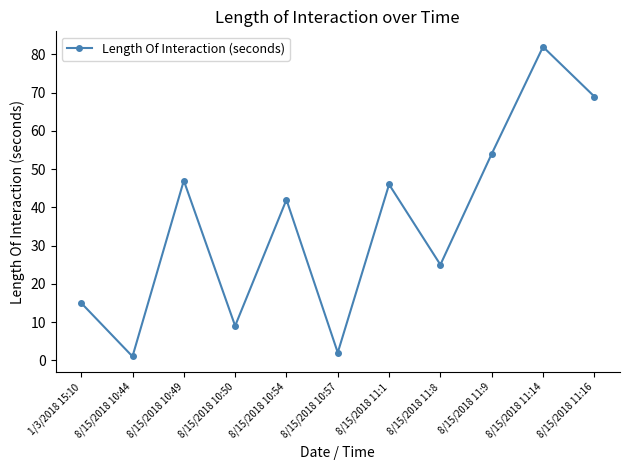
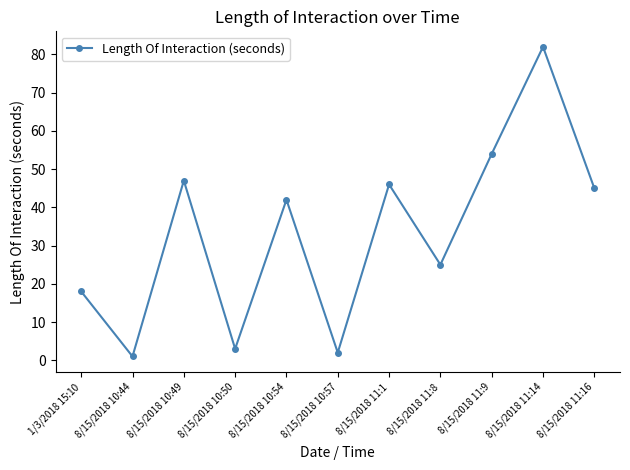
1/3/2018 15:10: 15 -> 18
8/15/2018 10:50: 9 -> 3
8/15/2018 11:16: 69 -> 45
